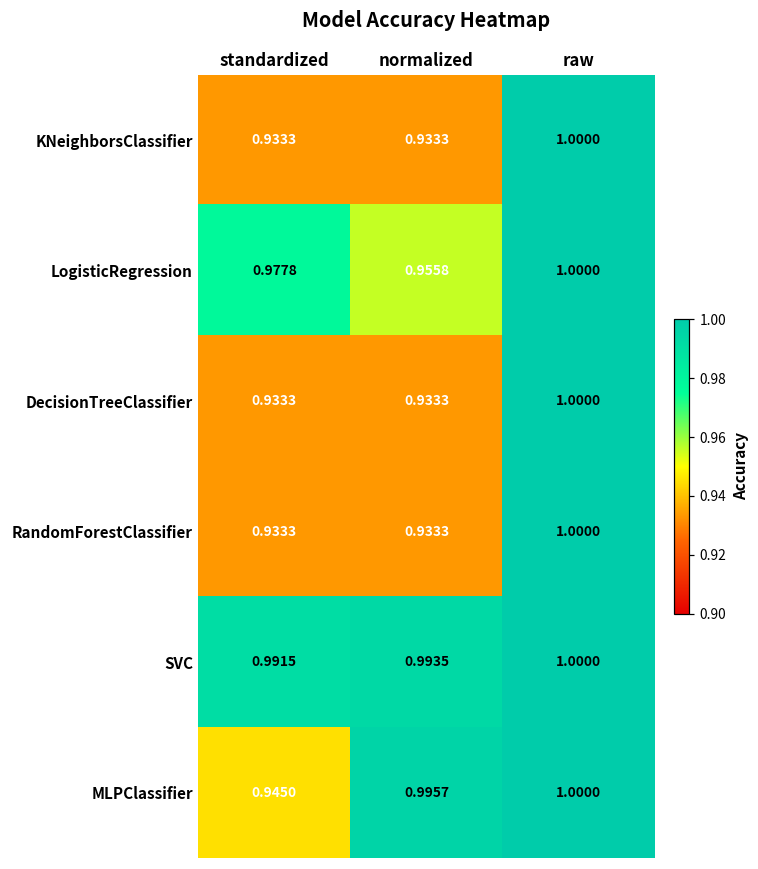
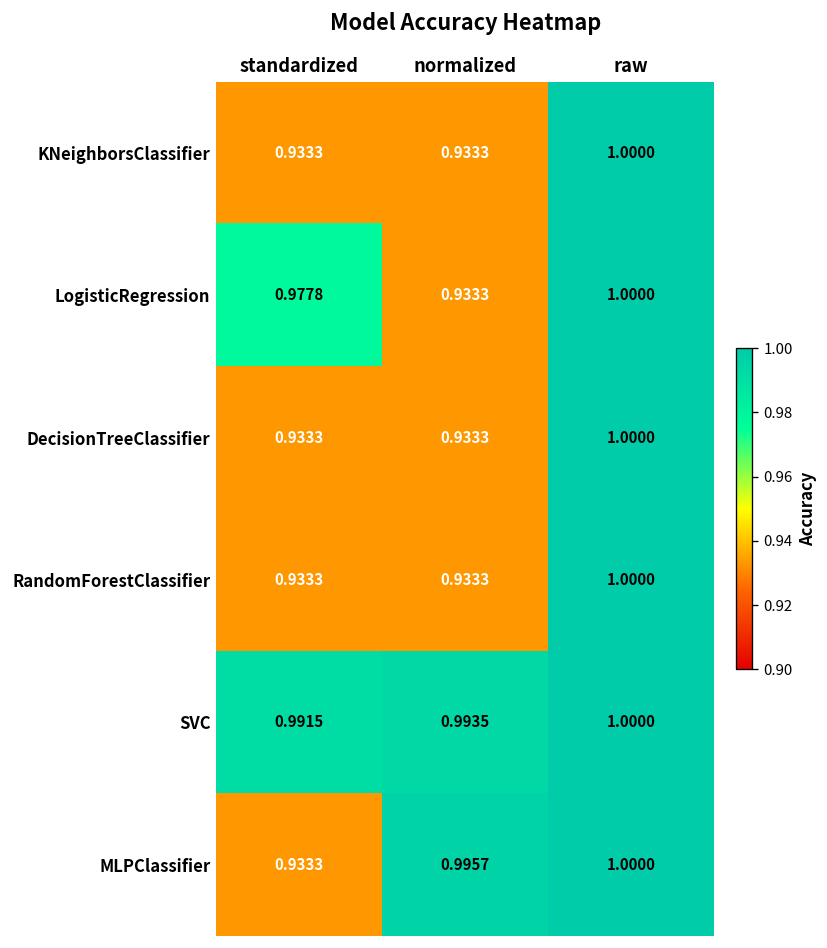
LogisticRegression, normalized: 0.9558 -> 0.9333
MLPClassifier, standardized: 0.9450 -> 0.9333
